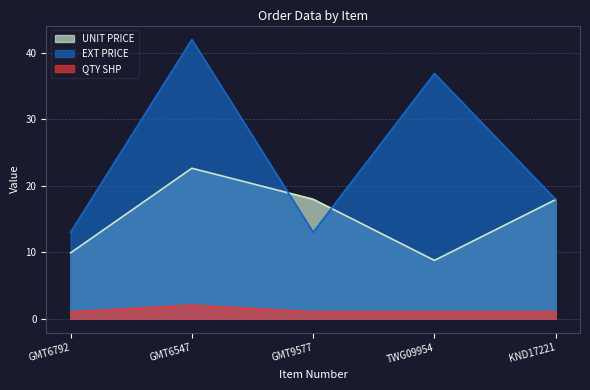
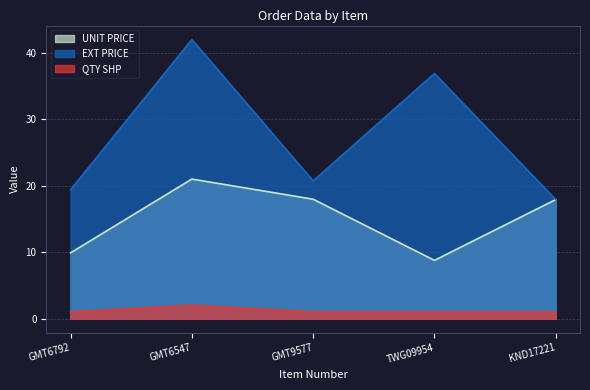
EXT PRICE, GMT6792: 13 -> 19
UNIT PRICE, GMT6547: 23 -> 21
EXT PRICE, GMT9577: 13 -> 21
